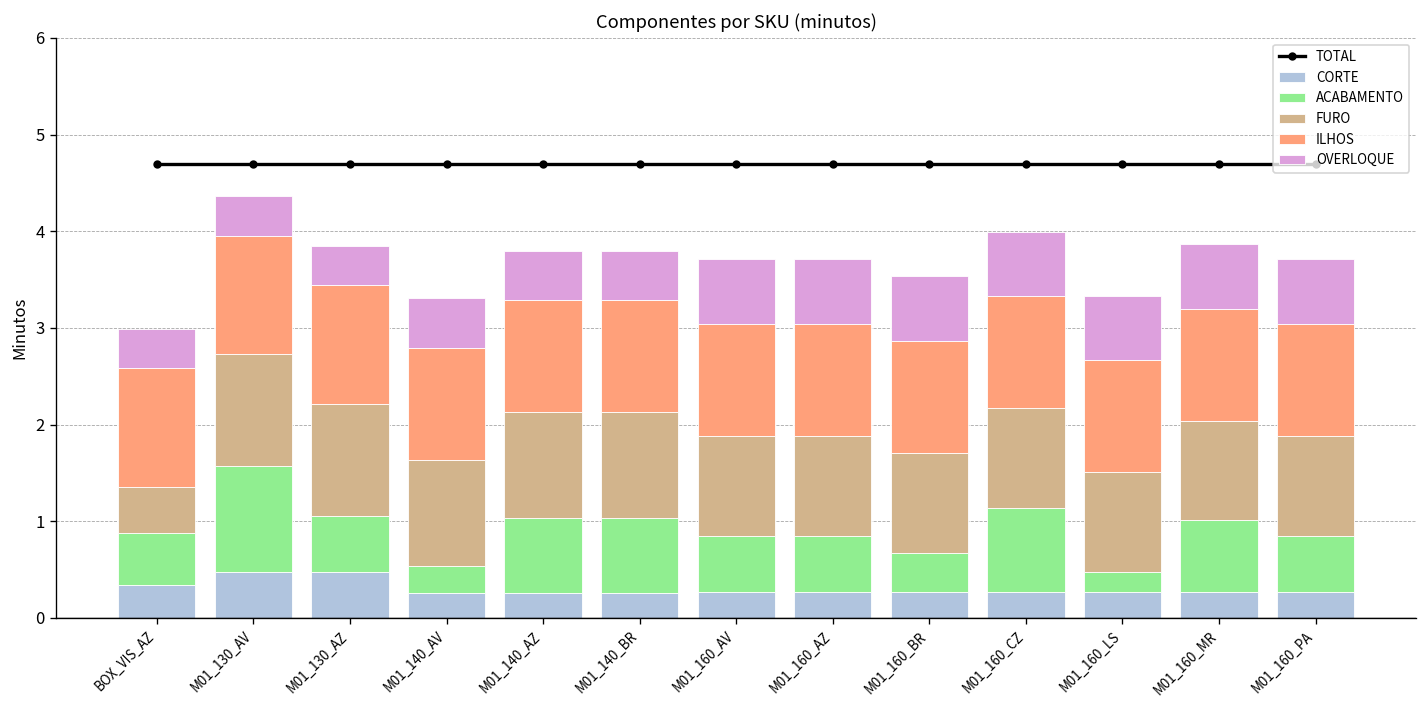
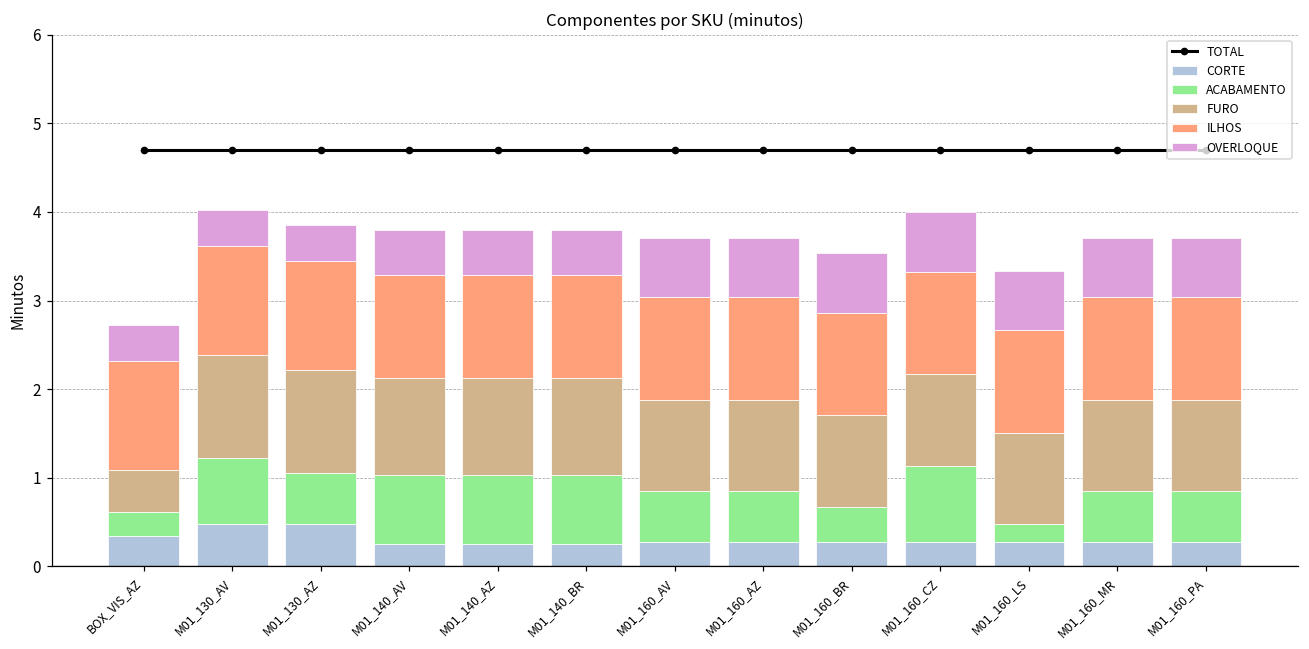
ACABAMENTO, BOX_VIS_AZ: 0.5 -> 0.3
ACABAMENTO, M01_130_AV: 1.1 -> 0.7
ACABAMENTO, M01_140_AV: 0.3 -> 0.8
ACABAMENTO, M01_160_MR: 0.7 -> 0.6
